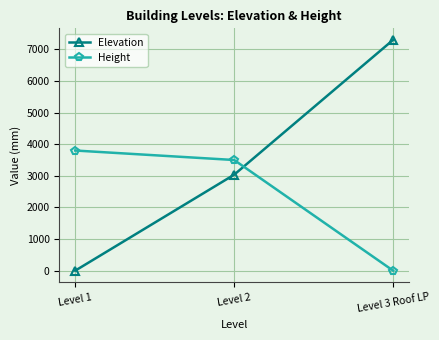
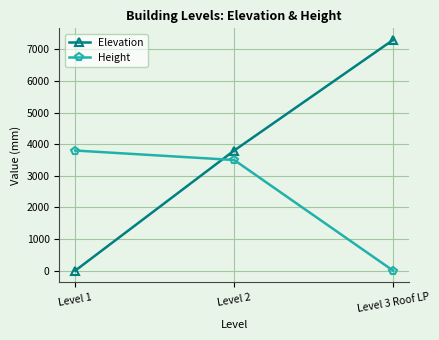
Elevation, Level 2: 3000 -> 3800
